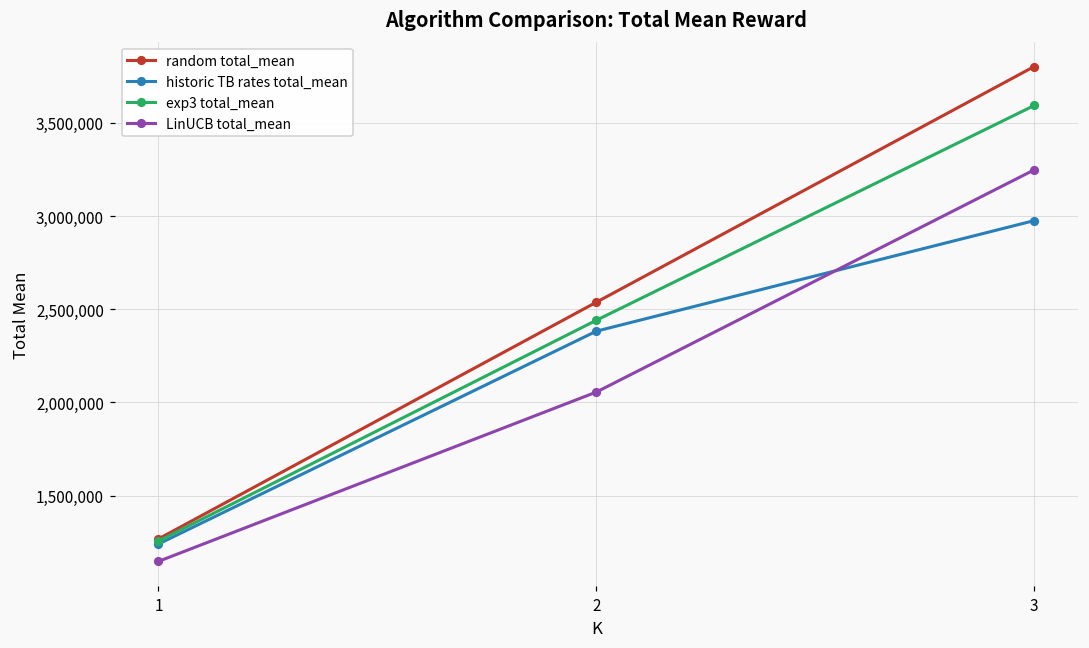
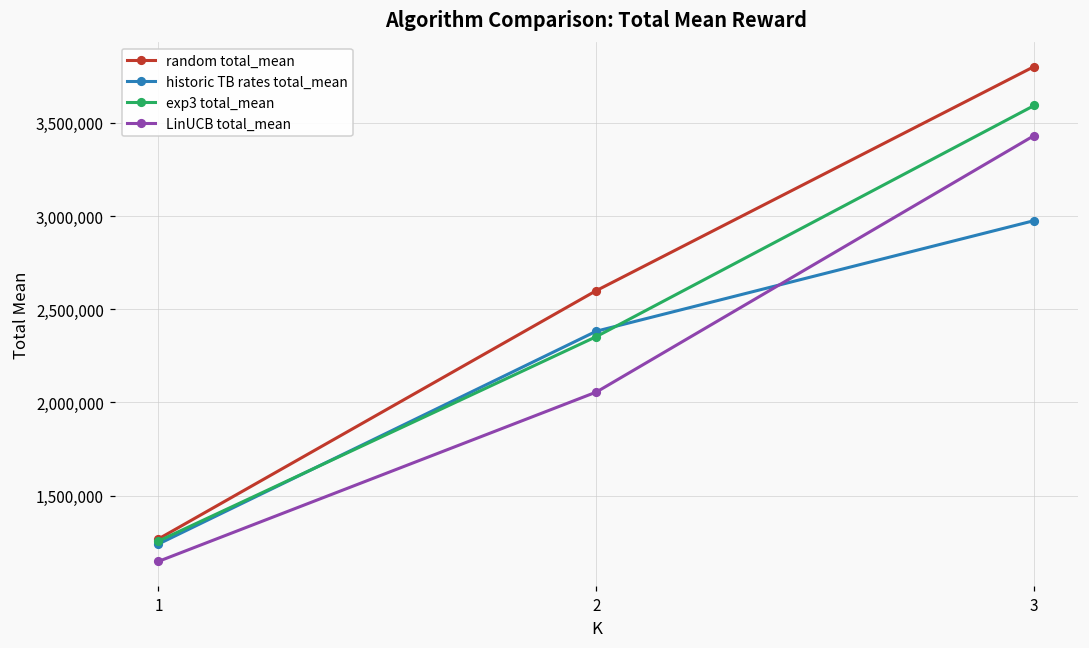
random total_mean, 2: 2,540,000 -> 2,600,000
exp3 total_mean, 2: 2,440,000 -> 2,350,000
LinUCB total_mean, 3: 3,250,000 -> 3,430,000
